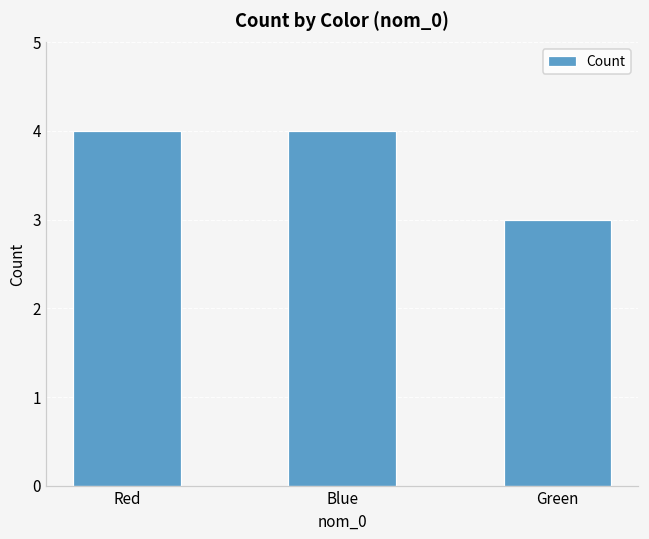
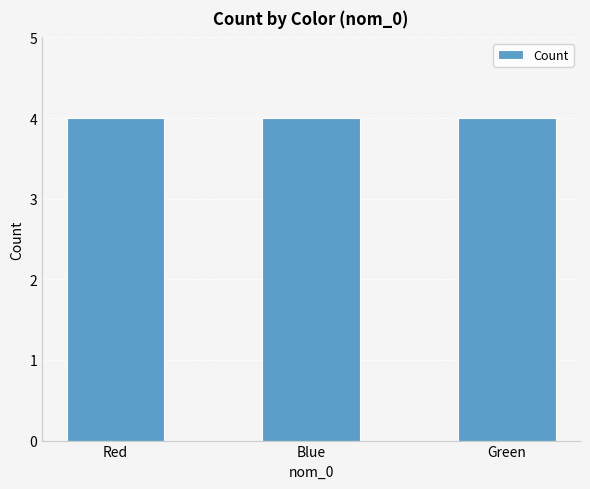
Green: 3 -> 4
